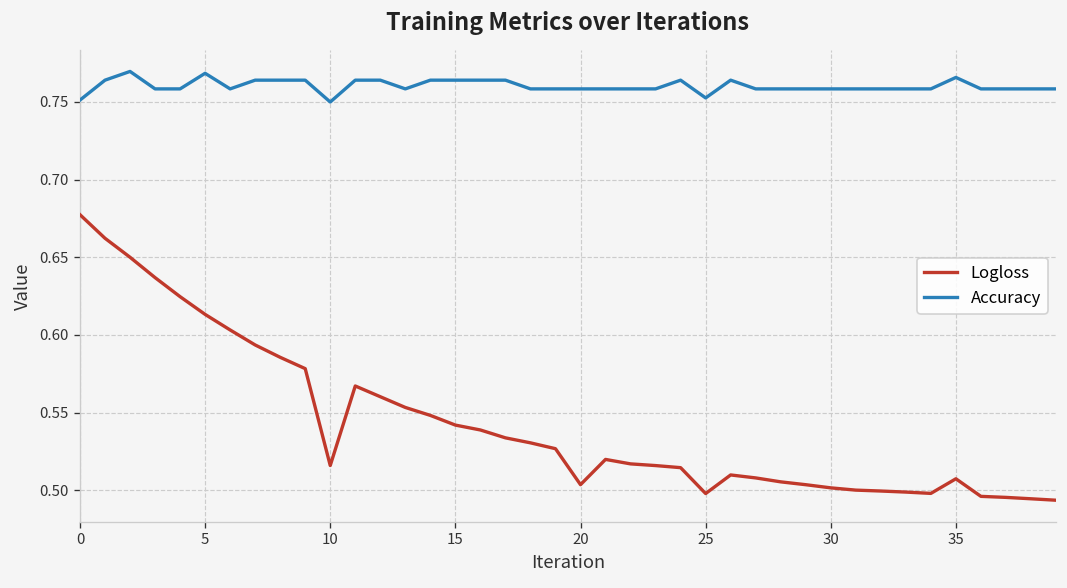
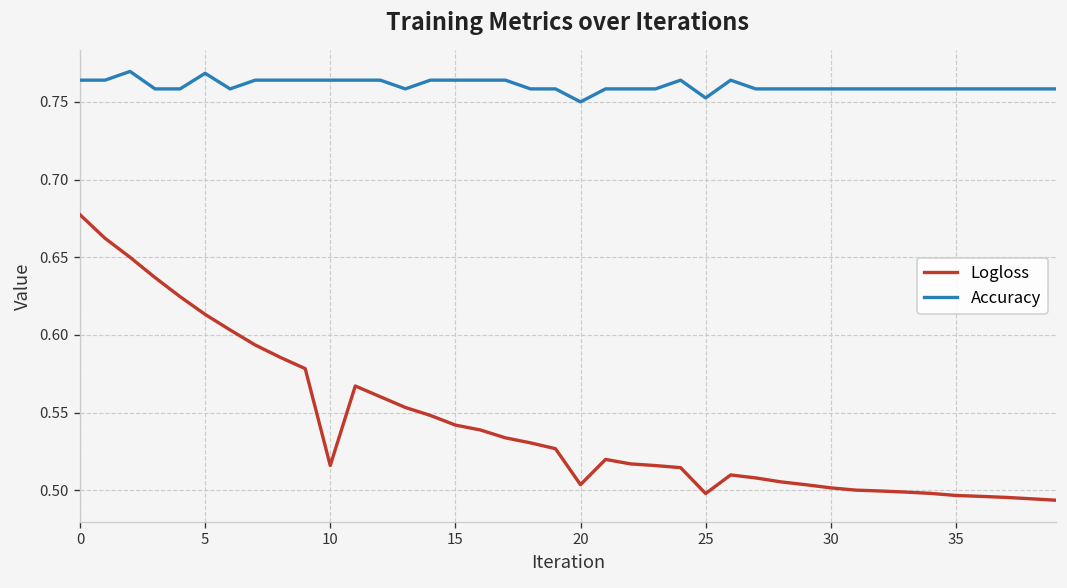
Accuracy, 0: 0.751 -> 0.764
Accuracy, 10: 0.750 -> 0.764
Accuracy, 20: 0.758 -> 0.750
Logloss, 35: 0.507 -> 0.497
Accuracy, 35: 0.766 -> 0.758
